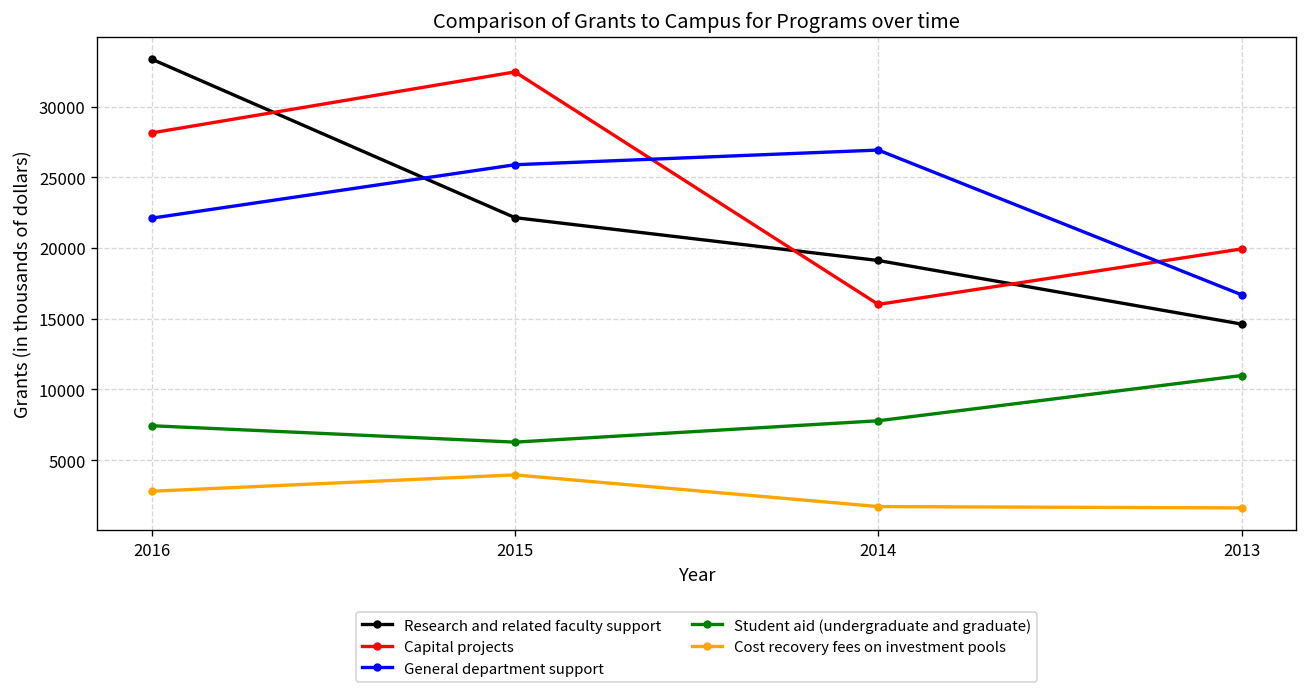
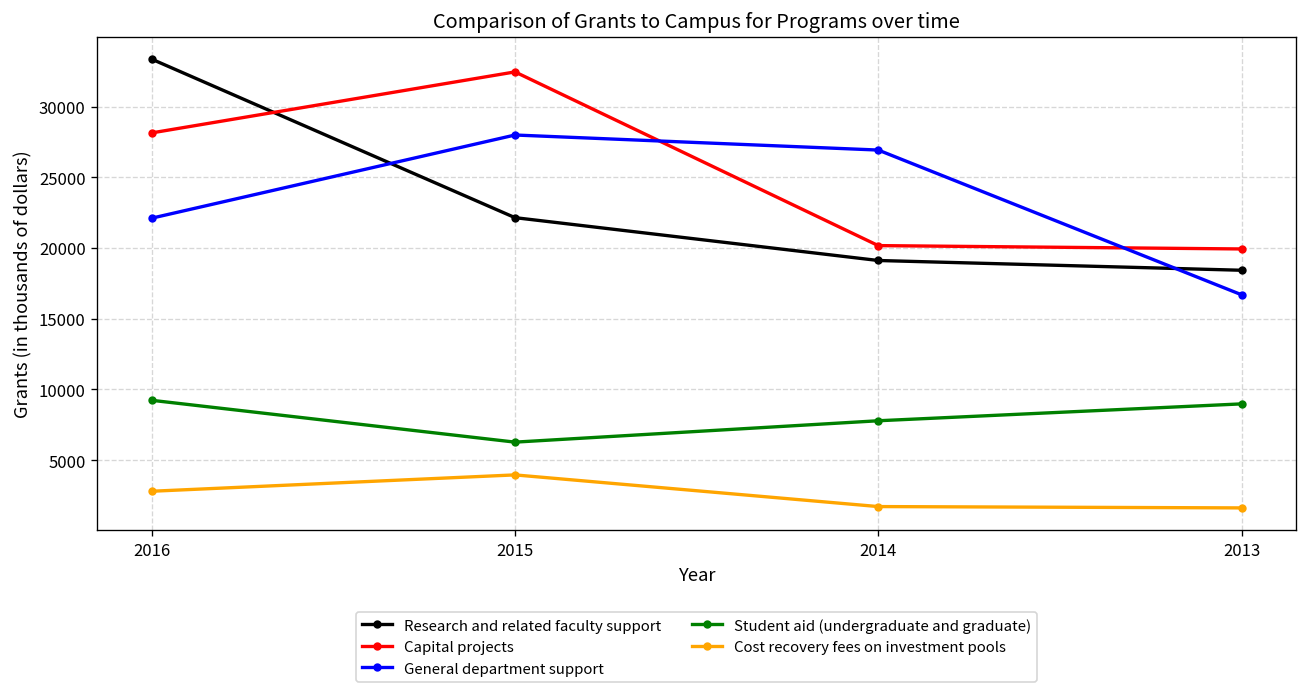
Student aid (undergraduate and graduate), 2016: 7400 -> 9200
General department support, 2015: 25900 -> 28000
Capital projects, 2014: 16000 -> 20200
Research and related faculty support, 2013: 14600 -> 18400
Student aid (undergraduate and graduate), 2013: 11000 -> 9000
